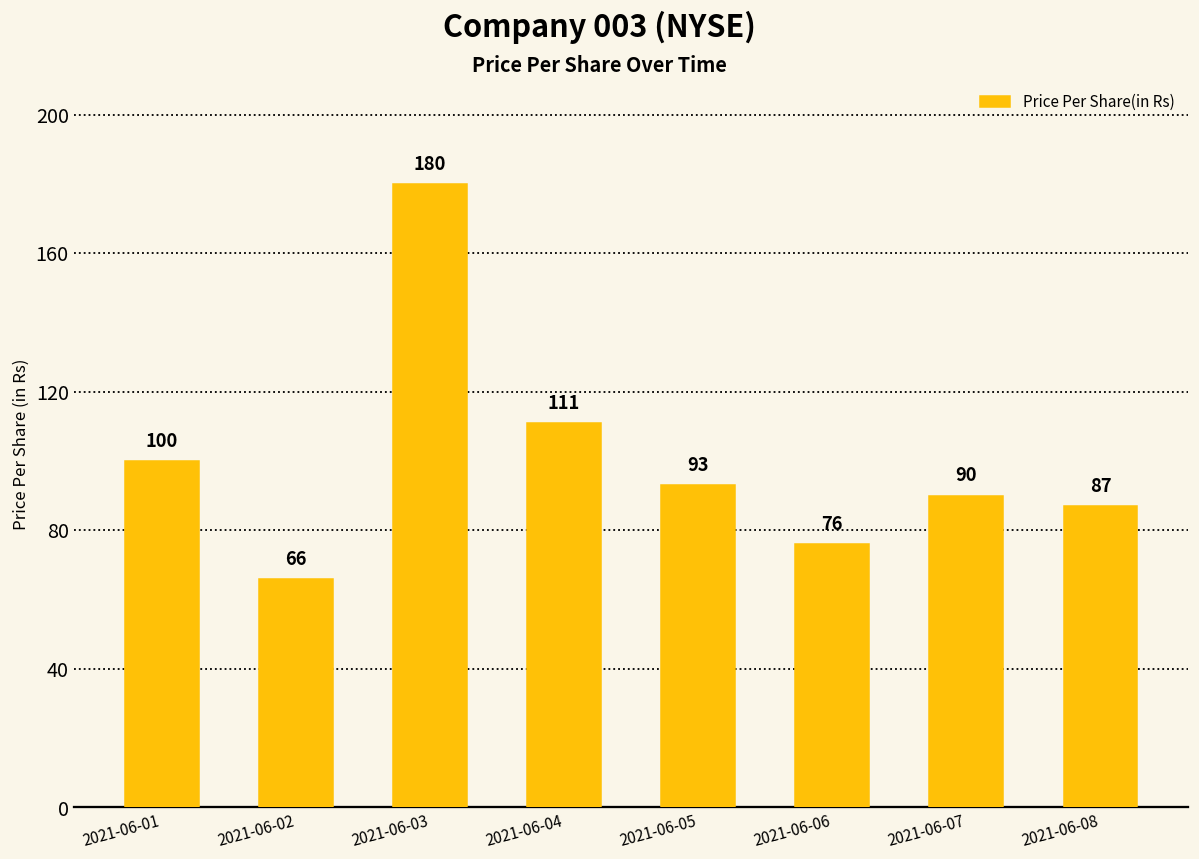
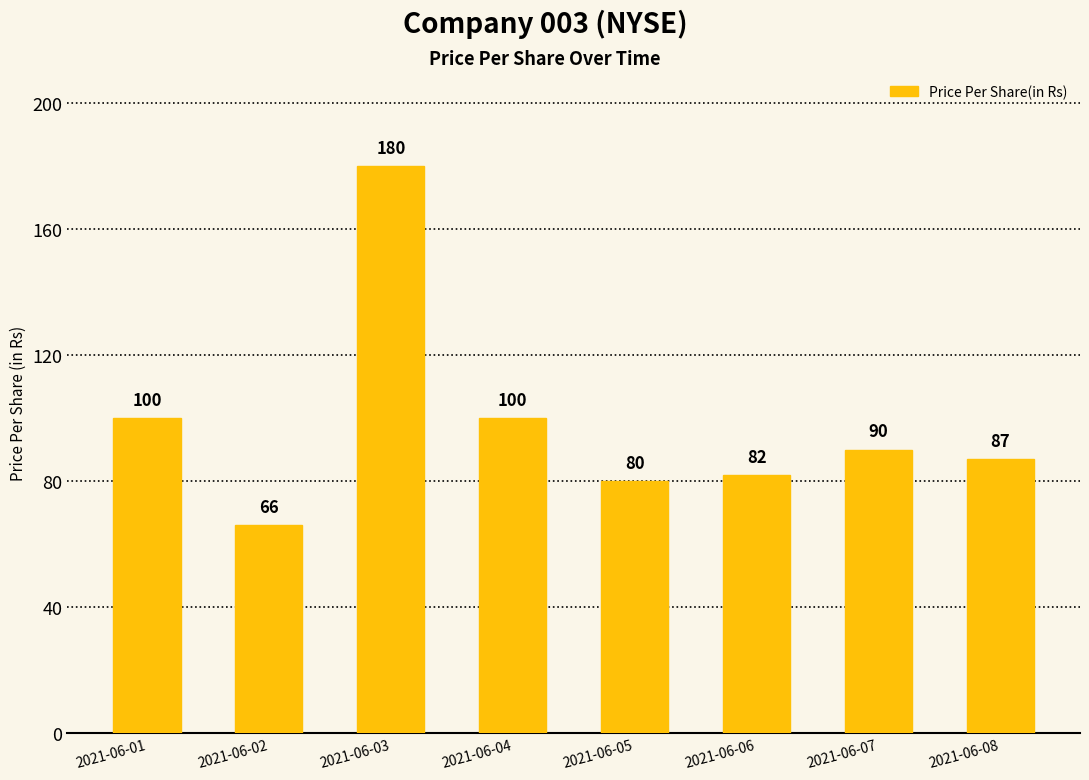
2021-06-04: 111 -> 100
2021-06-05: 93 -> 80
2021-06-06: 76 -> 82
